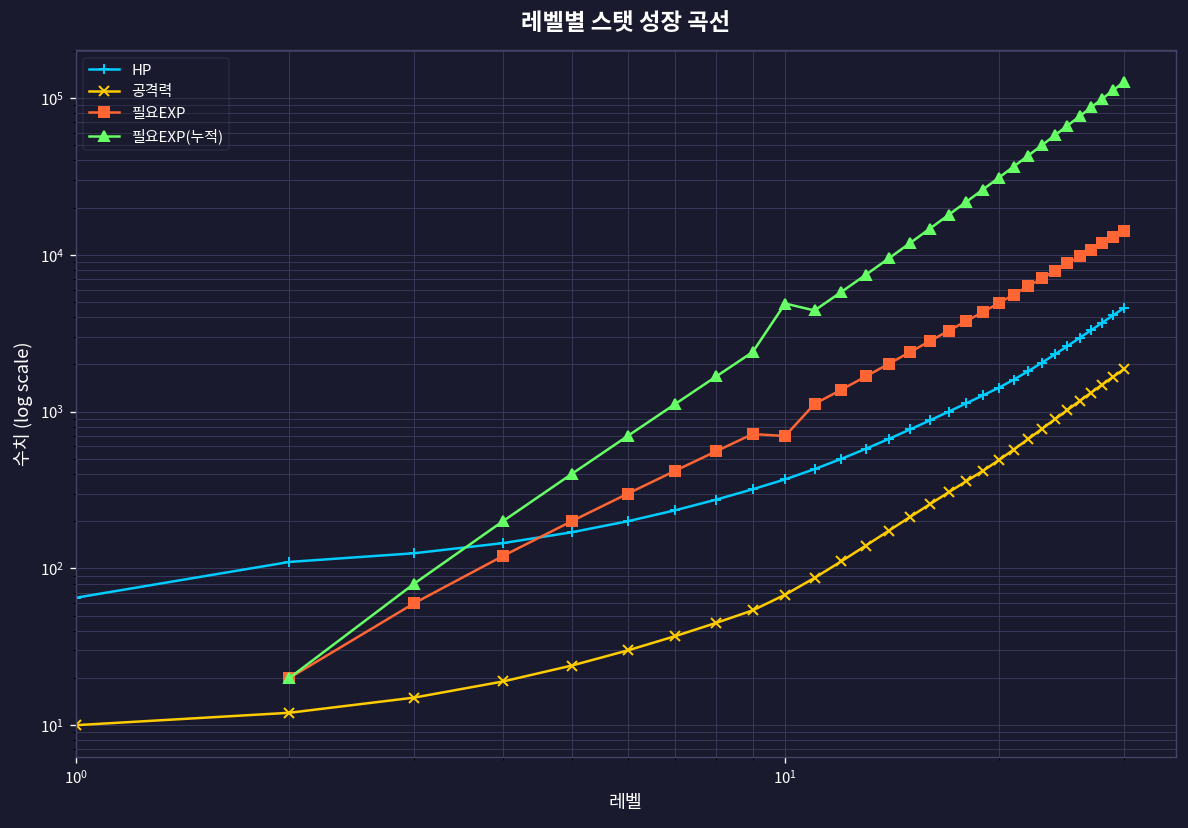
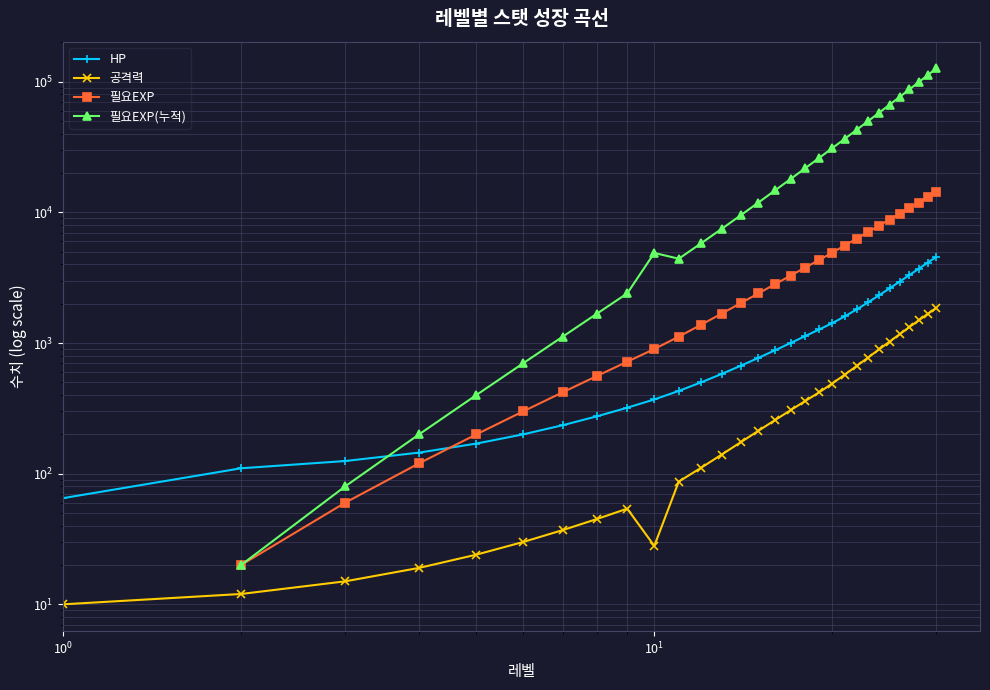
공격력, 10^1: 70 -> 28
필요EXP, 10^1: 700 -> 900
